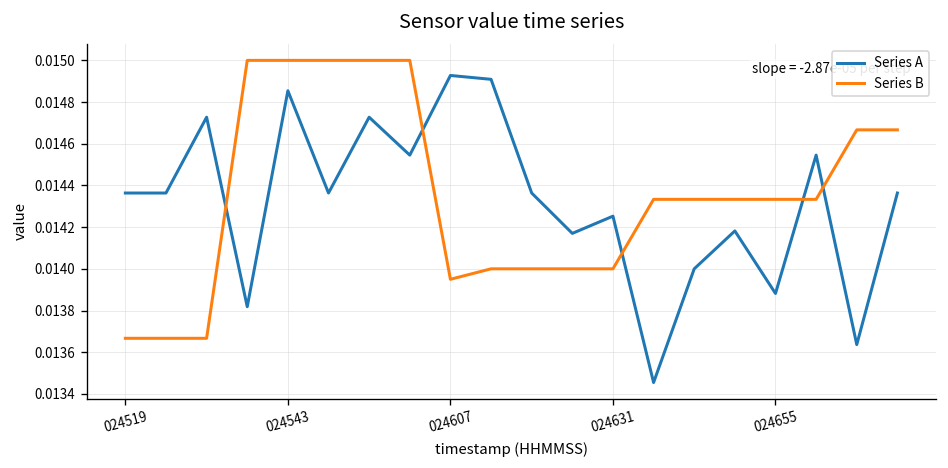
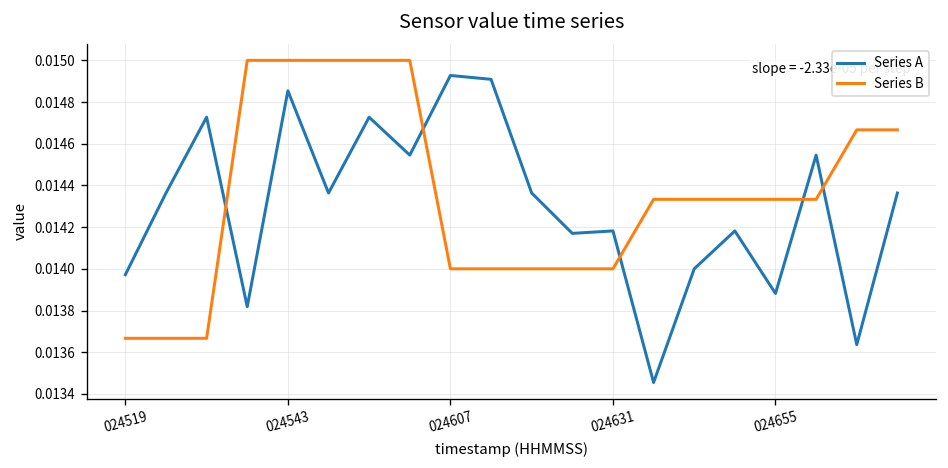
Series A, 024519: -2.87e-05 -> -2.33e-05
Series B, 024607: 0.01395 -> 0.01400
Series A, 024631: 0.01425 -> 0.01418
